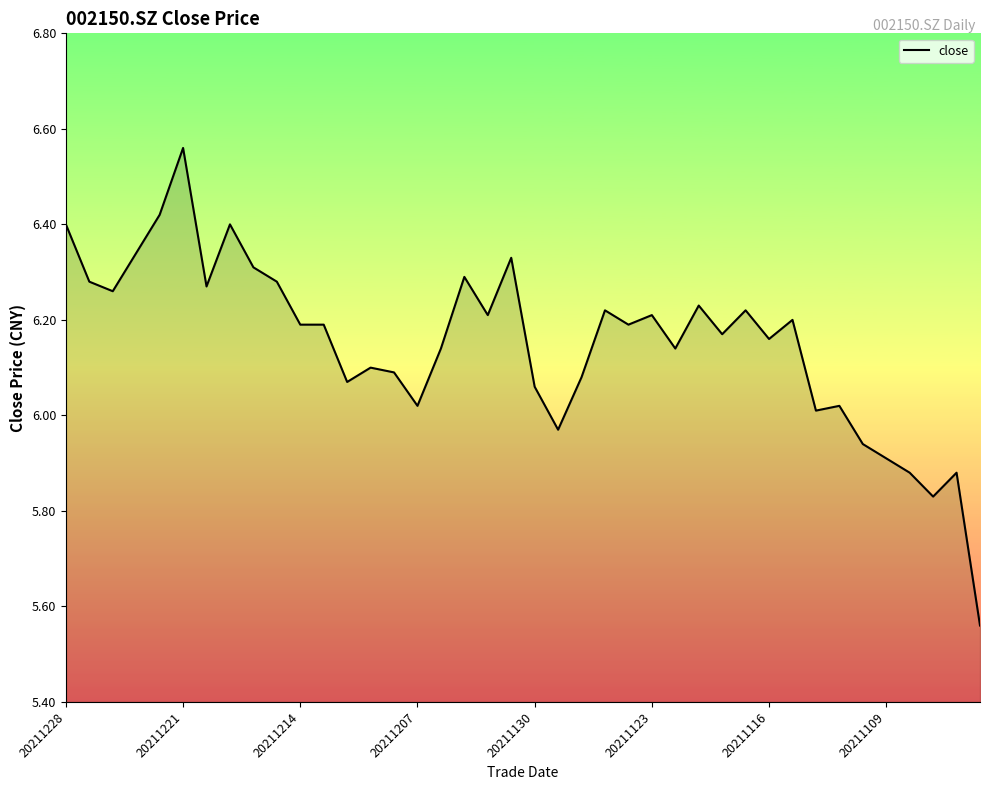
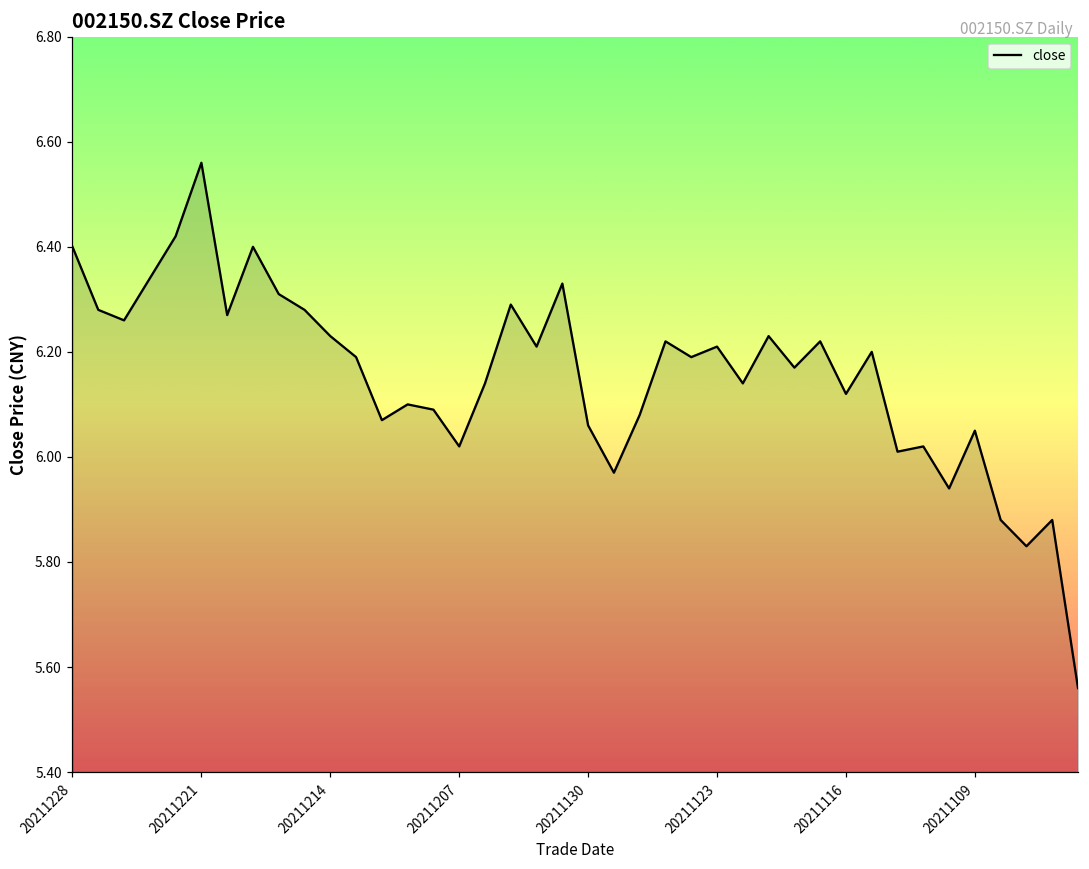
20211214: 6.19 -> 6.23
20211116: 6.16 -> 6.12
20211109: 5.91 -> 6.05
